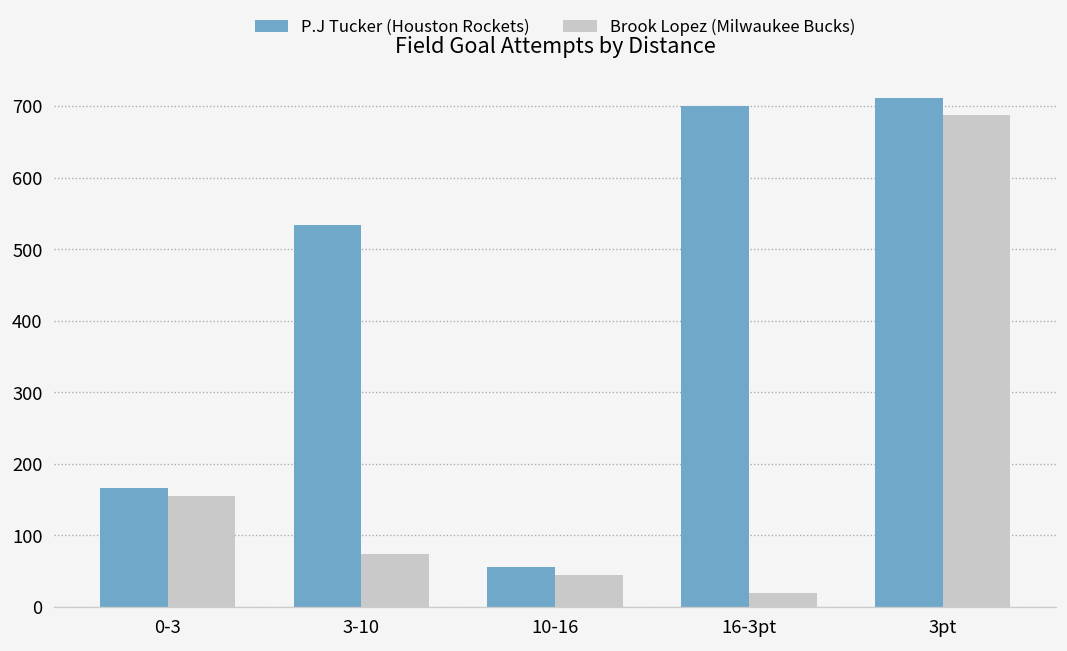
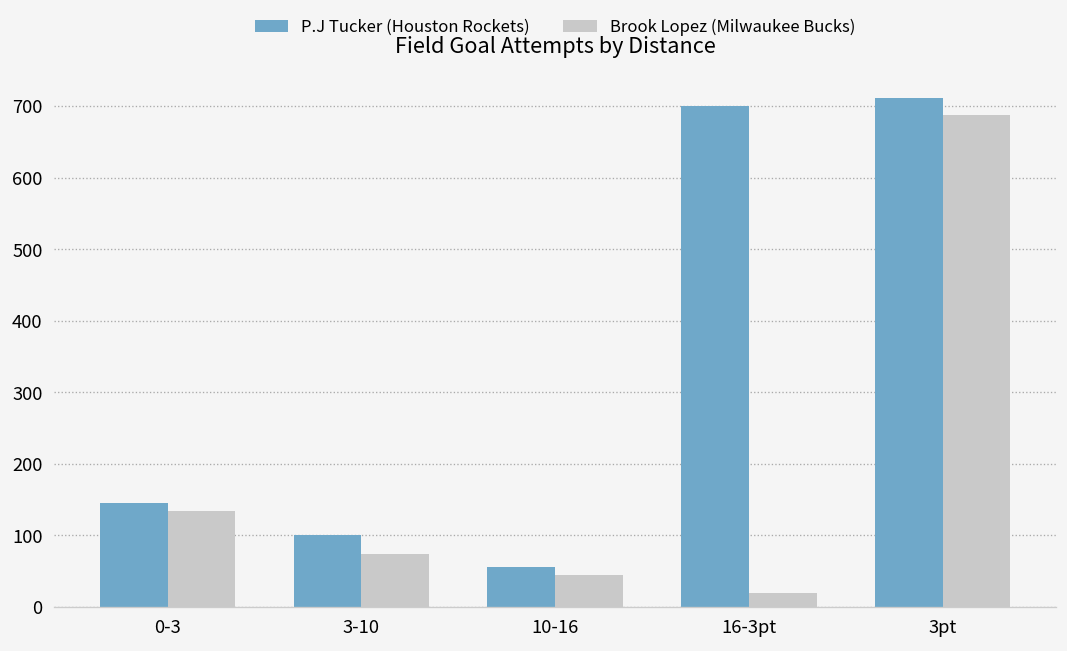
P.J Tucker (Houston Rockets), 0-3: 170 -> 150
Brook Lopez (Milwaukee Bucks), 0-3: 160 -> 130
P.J Tucker (Houston Rockets), 3-10: 530 -> 100
